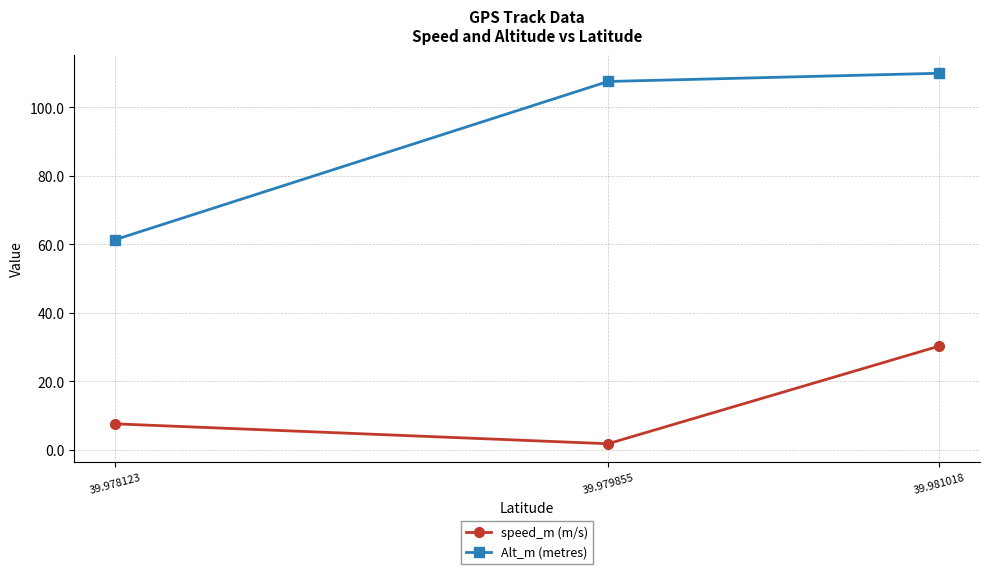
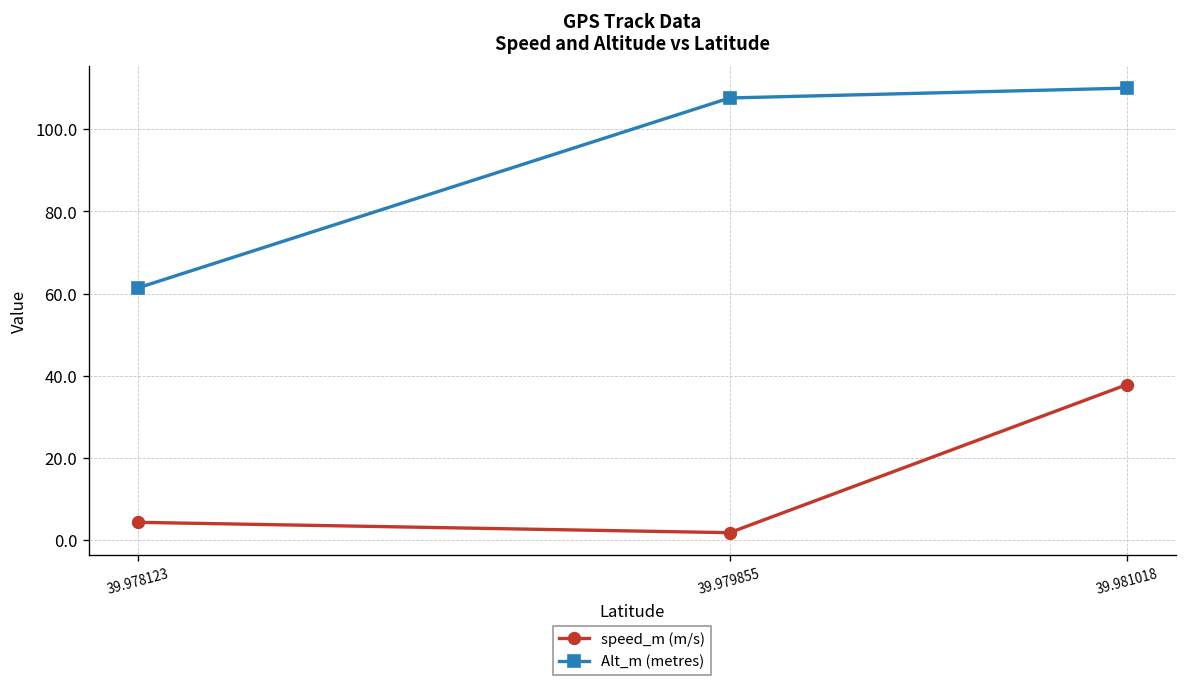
speed_m (m/s), 39.978123: 8 -> 4
speed_m (m/s), 39.981018: 30 -> 38
